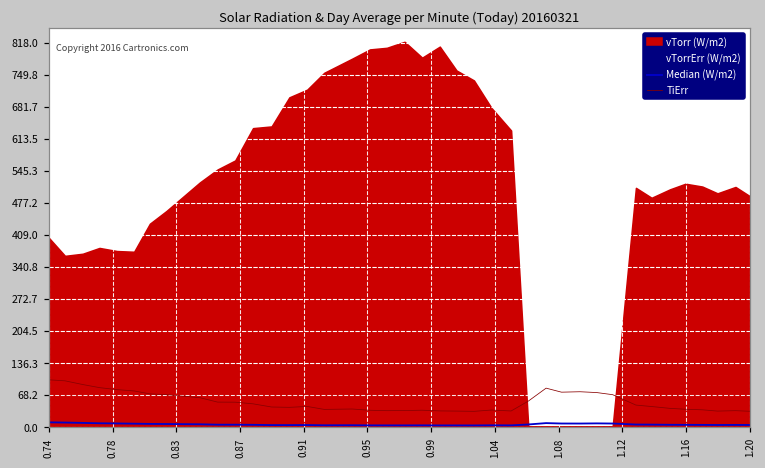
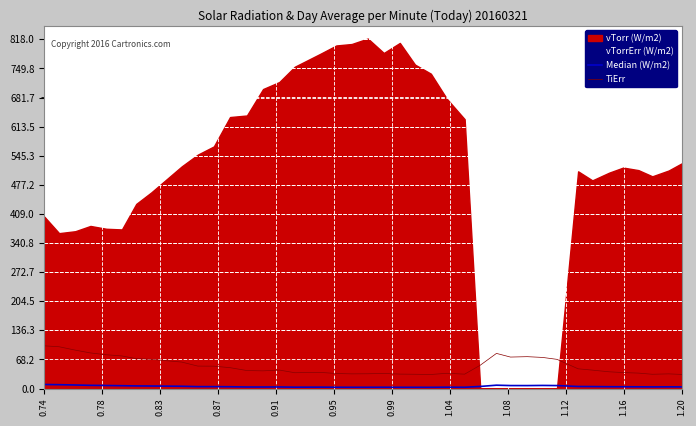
vTorr (W/m2), 1.20: 490 -> 530
